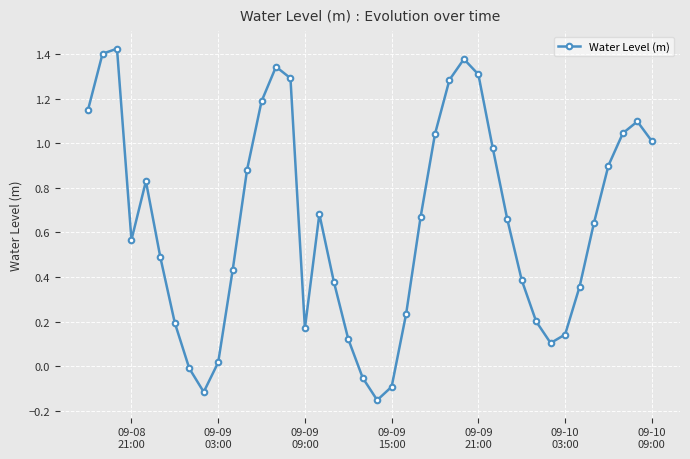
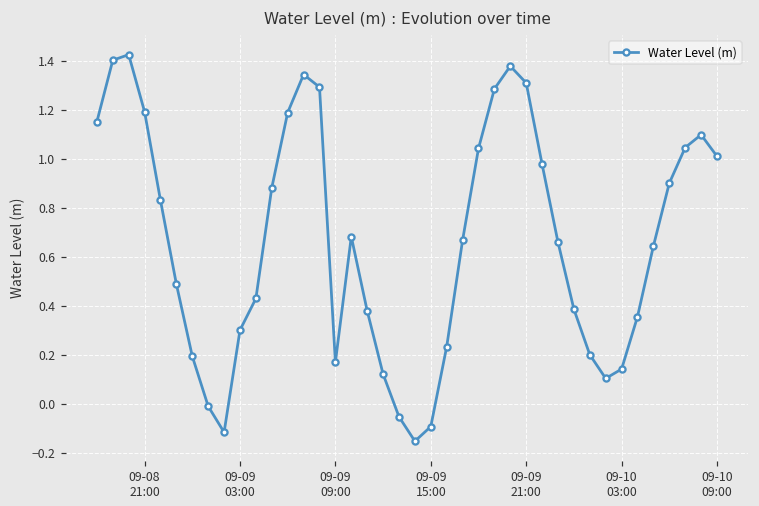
09-08 21:00: 0.57 -> 1.19
09-09 03:00: 0.02 -> 0.30
